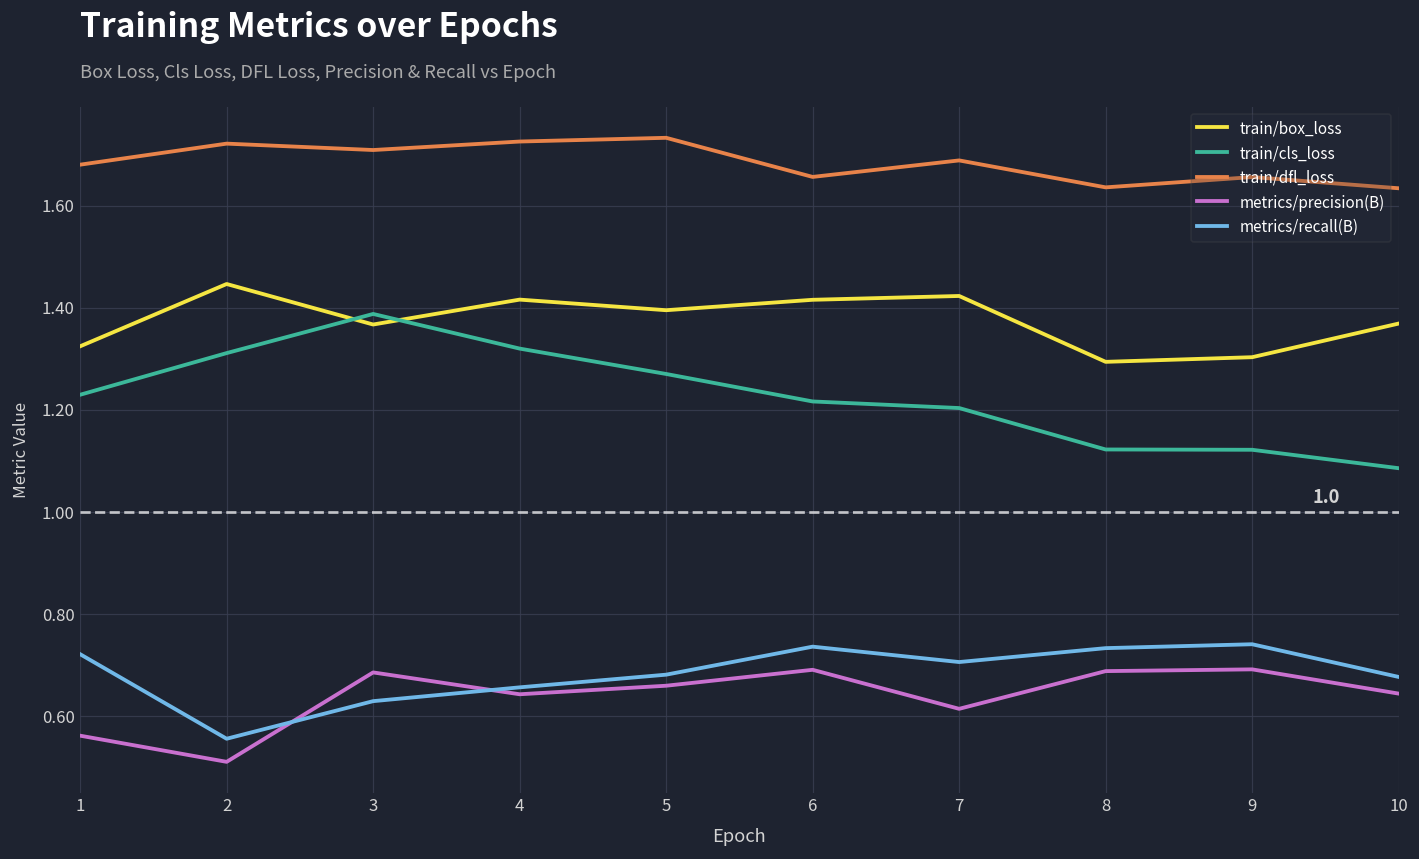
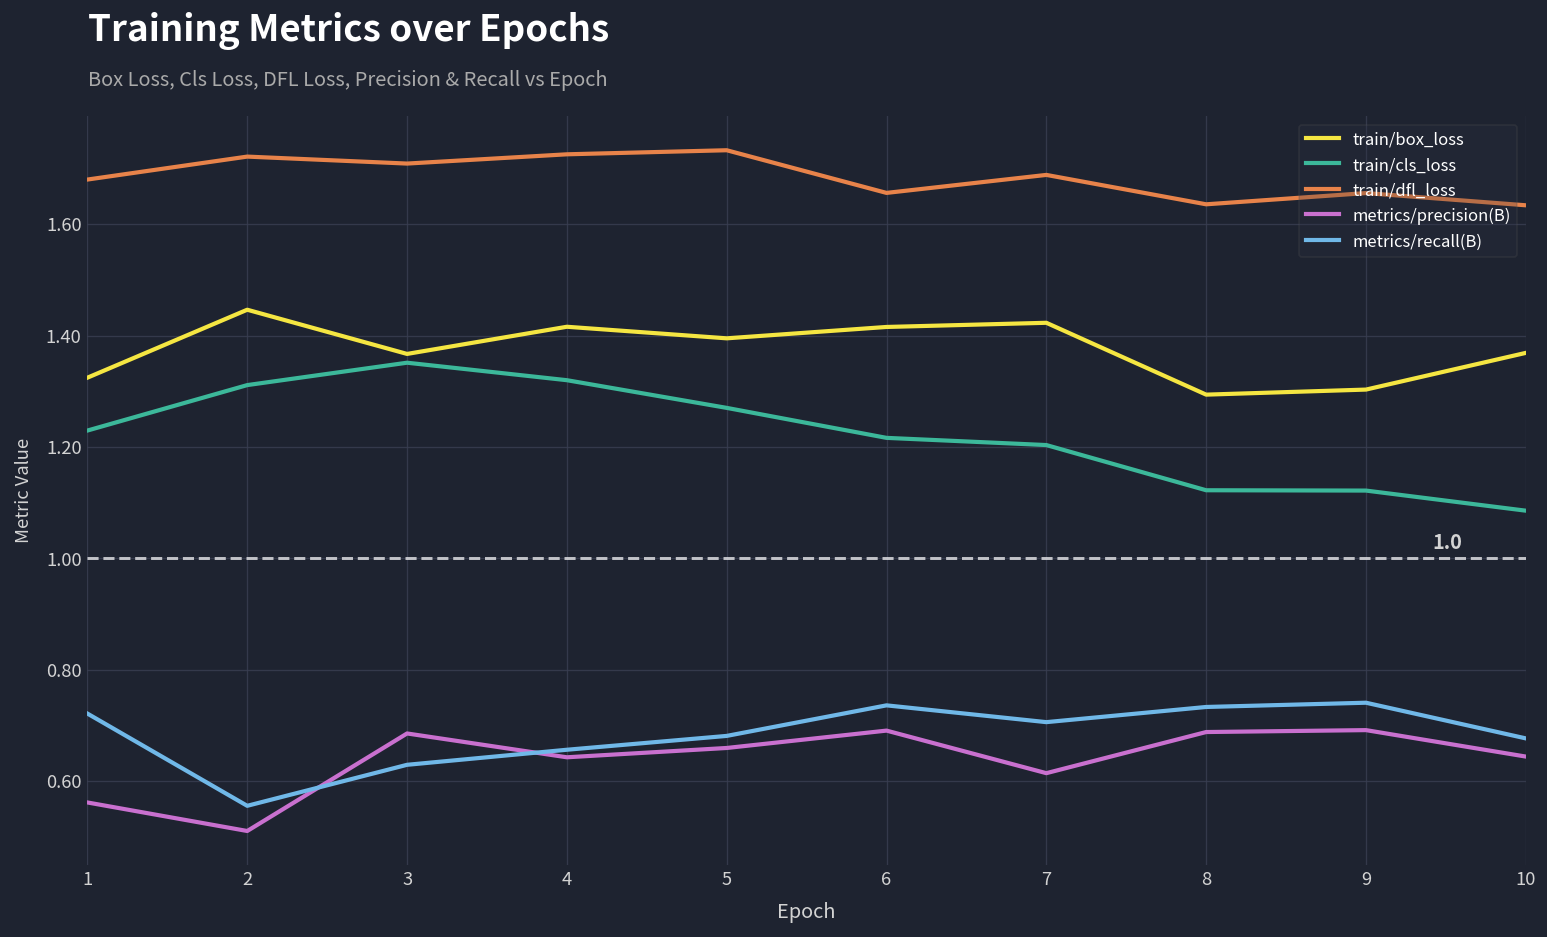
train/cls_loss, 3: 1.39 -> 1.35
